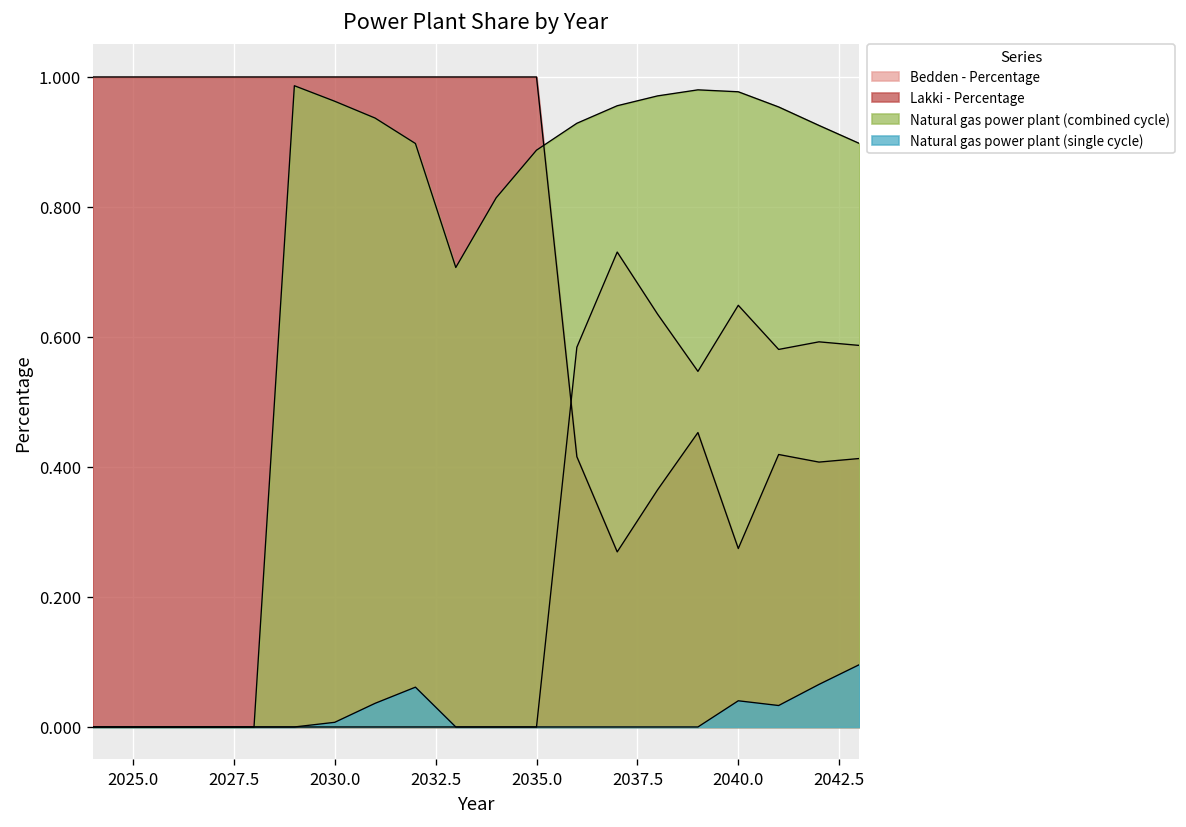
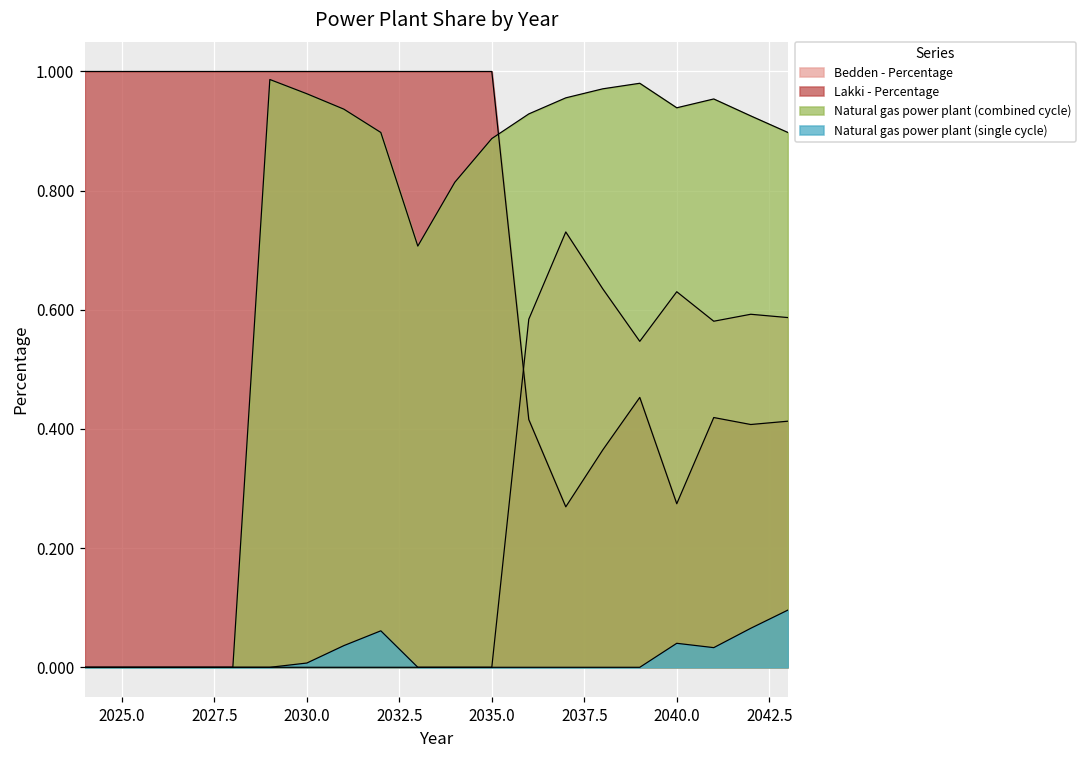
Bedden - Percentage, 2040.0: 0.65 -> 0.63
Natural gas power plant (combined cycle), 2040.0: 0.98 -> 0.94
